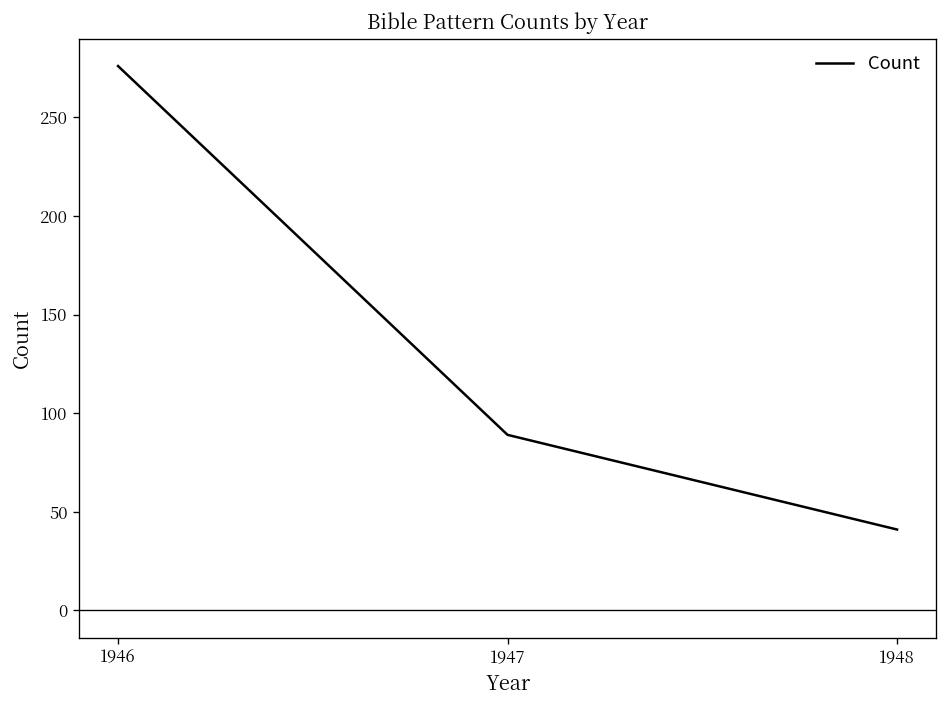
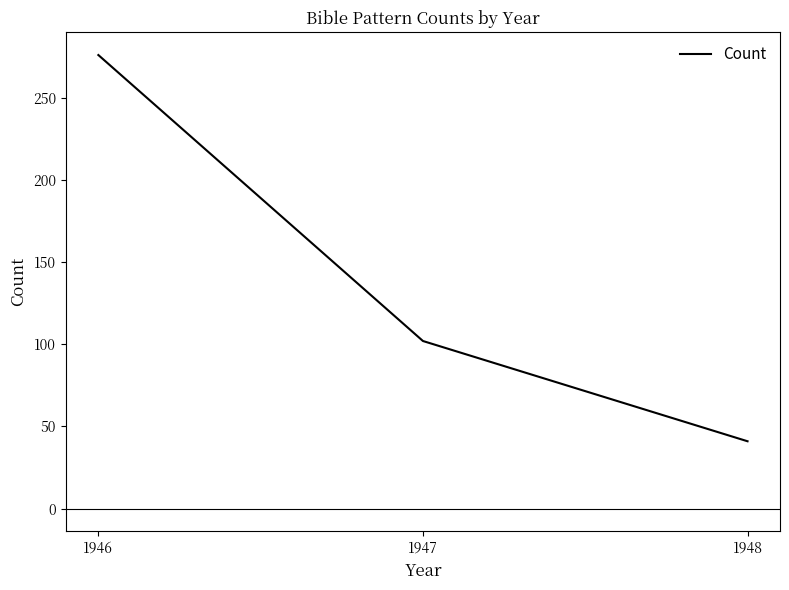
1947: 89 -> 102
